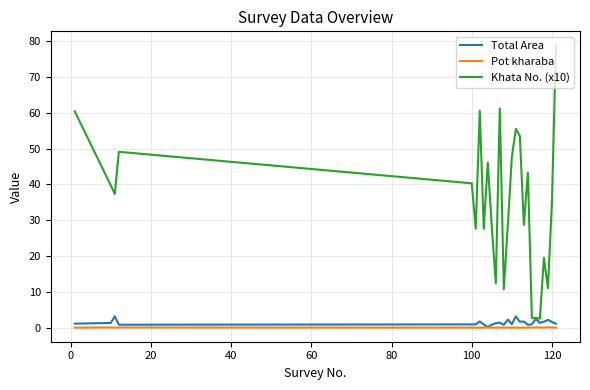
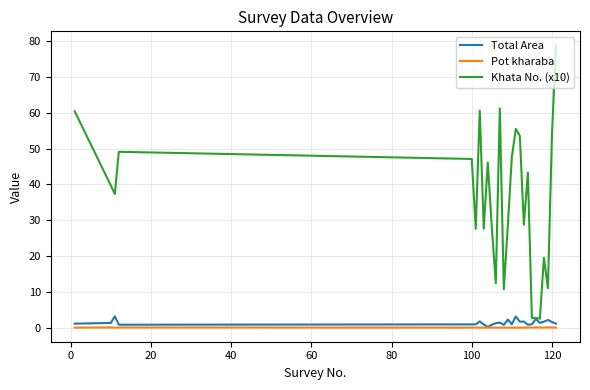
Khata No. (x10), 100: 40 -> 47
Khata No. (x10), 120: 35 -> 54
